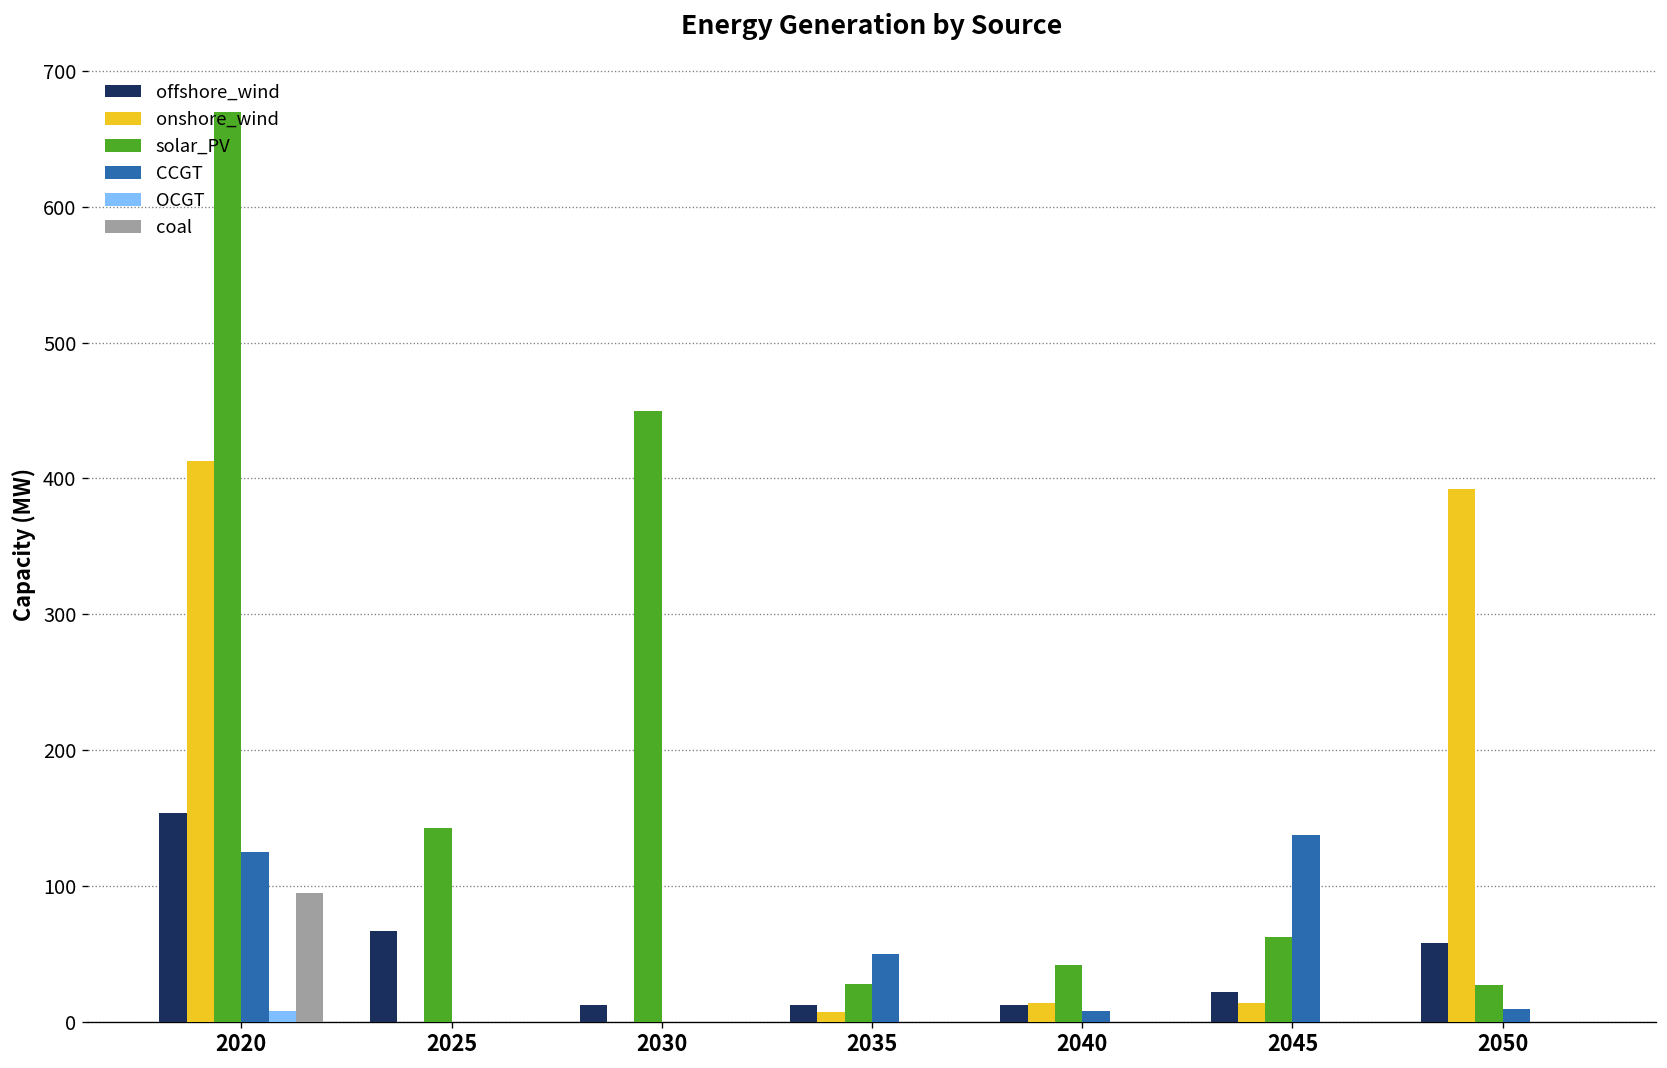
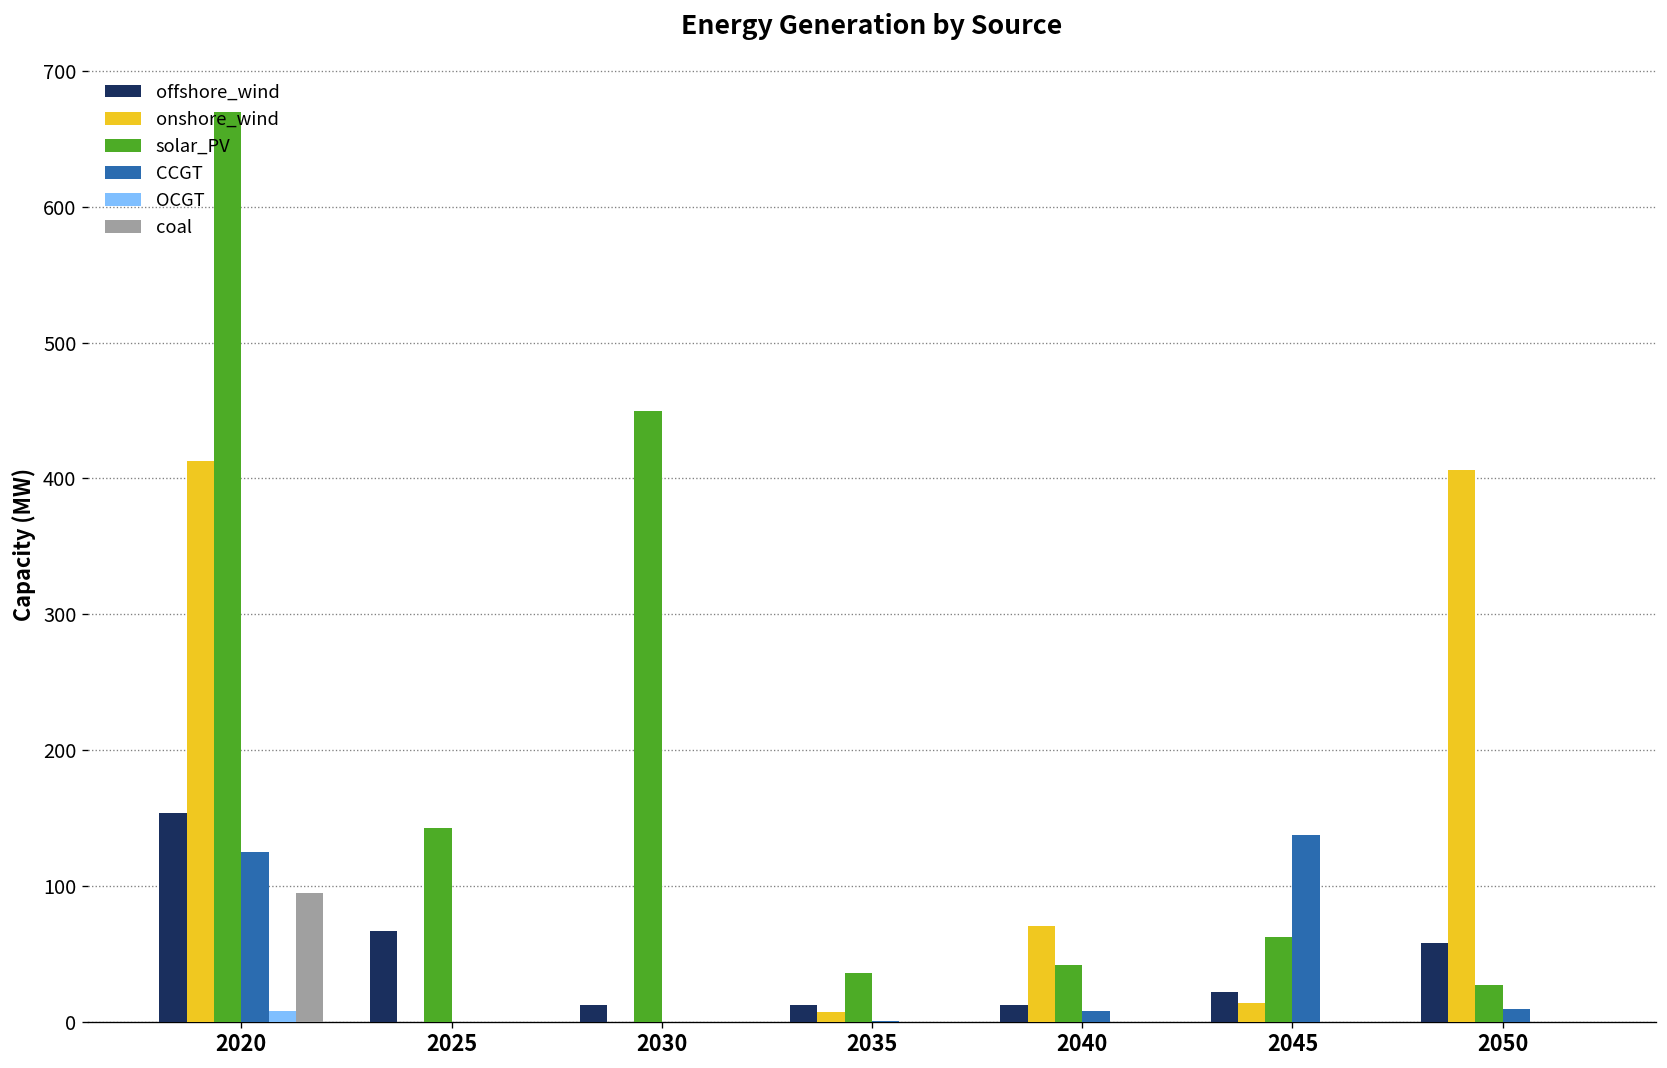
solar_PV, 2035: 28 -> 36
CCGT, 2035: 50 -> 0
onshore_wind, 2040: 14 -> 70
onshore_wind, 2050: 392 -> 406
